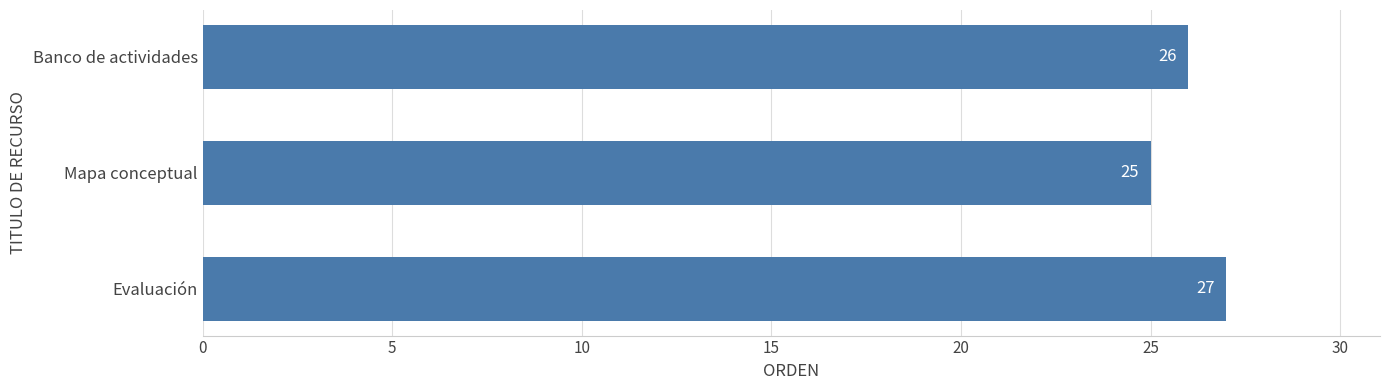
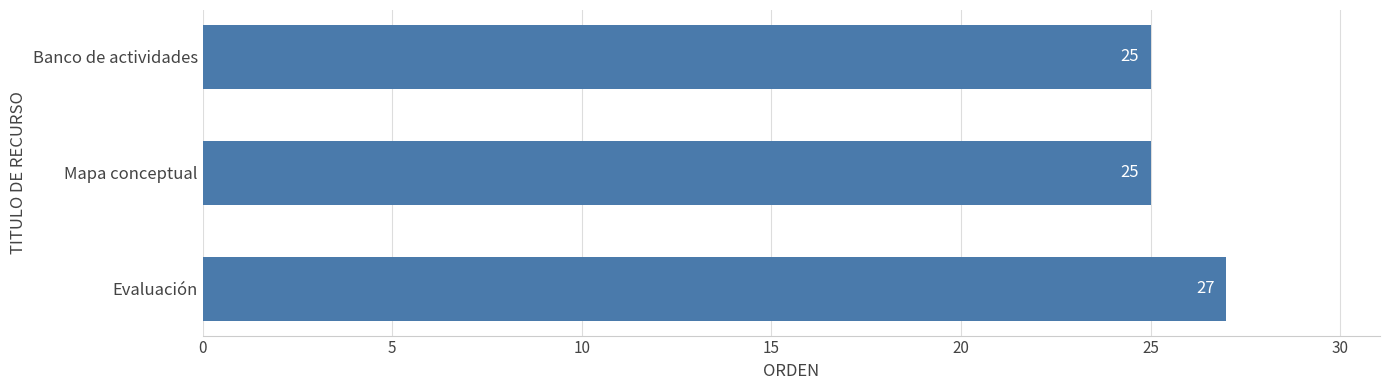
Banco de actividades: 26 -> 25
